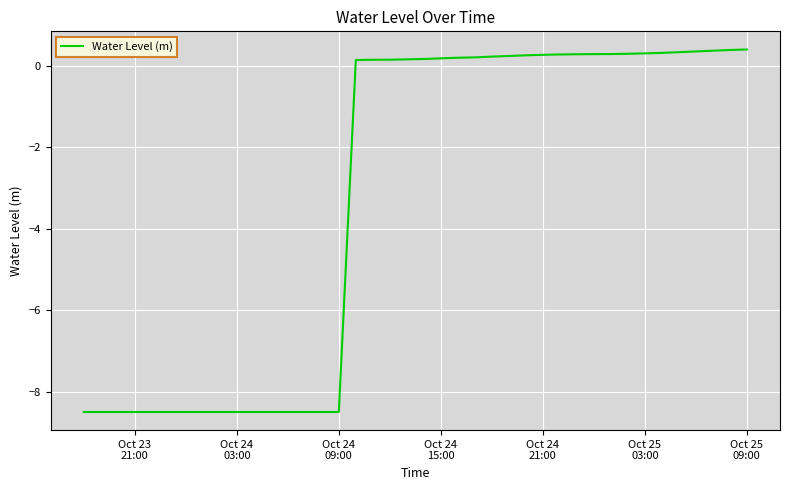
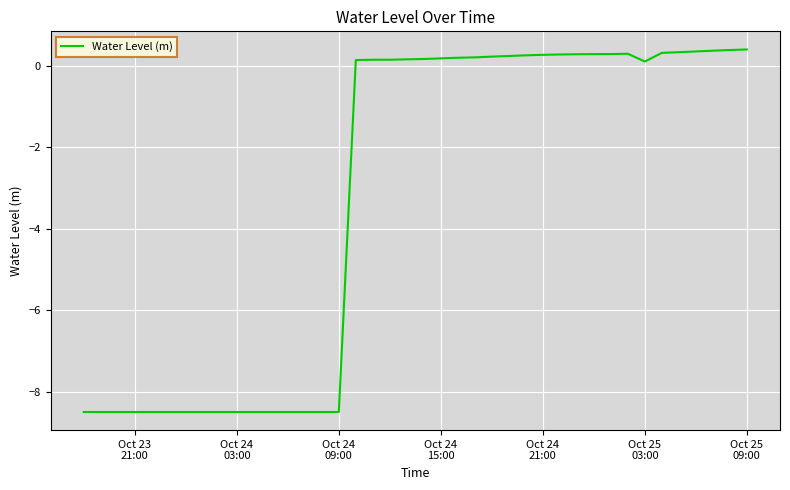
Oct 25 03:00: 0.3 -> 0.1
